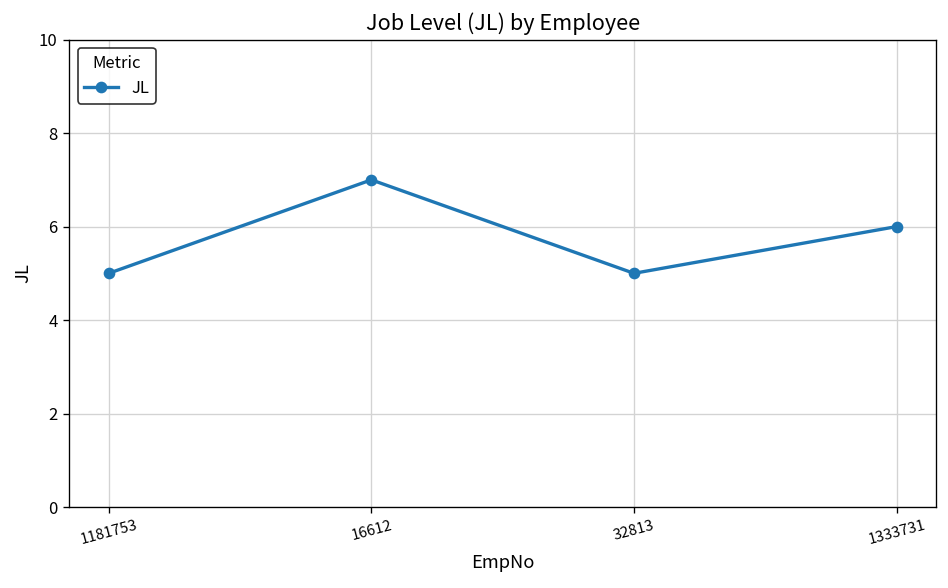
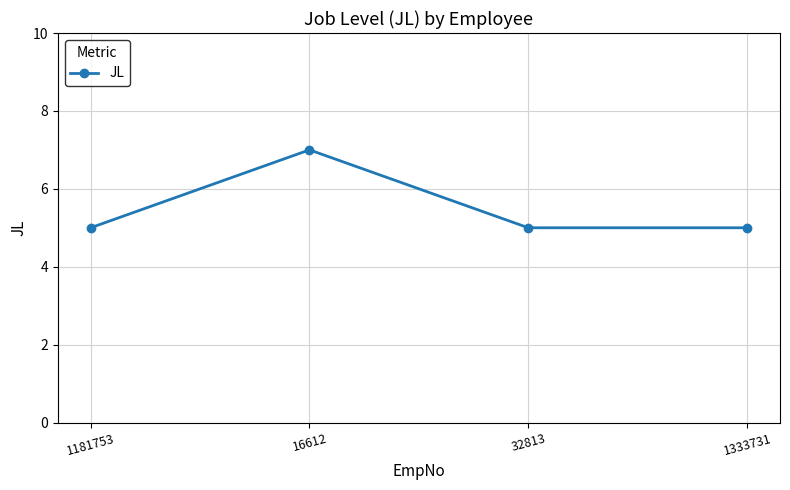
1333731: 6 -> 5
